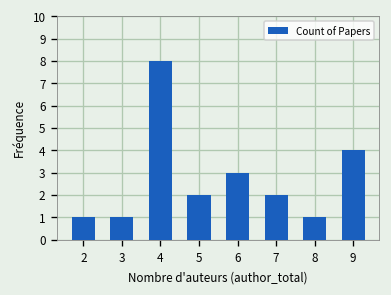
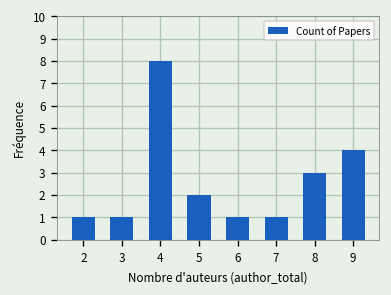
6: 3 -> 1
7: 2 -> 1
8: 1 -> 3
